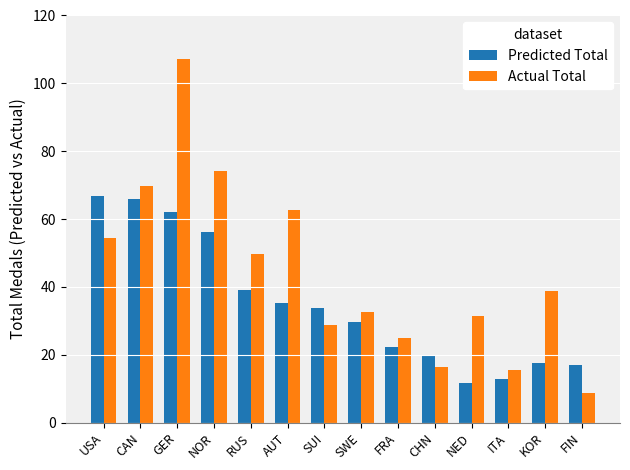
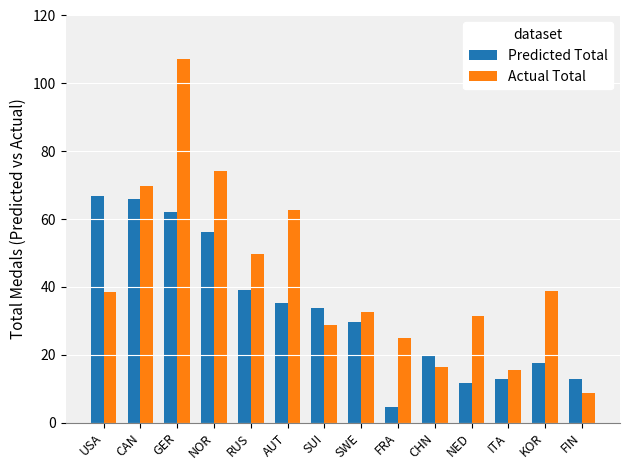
Actual Total, USA: 54 -> 39
Predicted Total, FRA: 22 -> 5
Predicted Total, FIN: 17 -> 13
